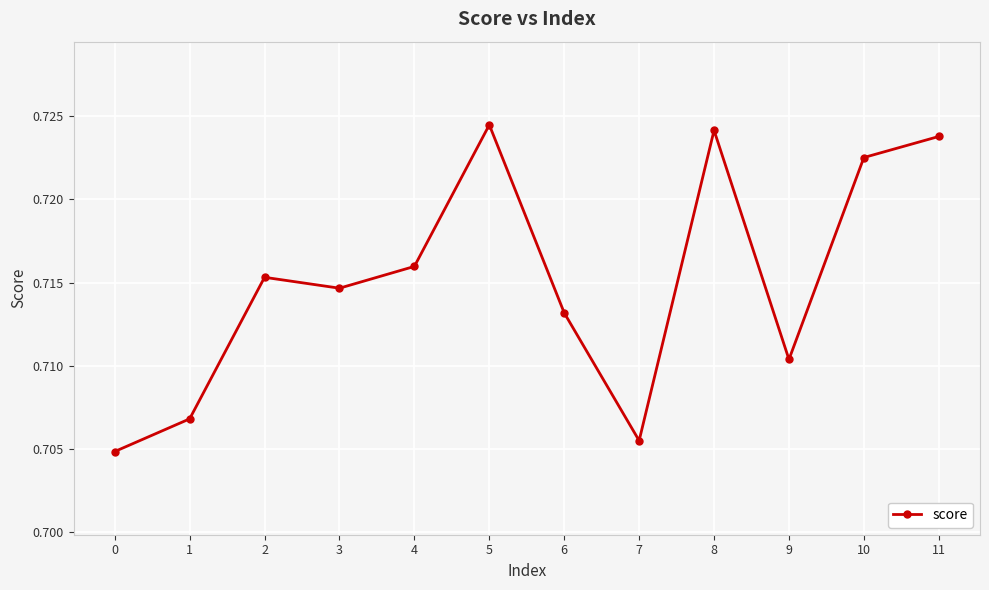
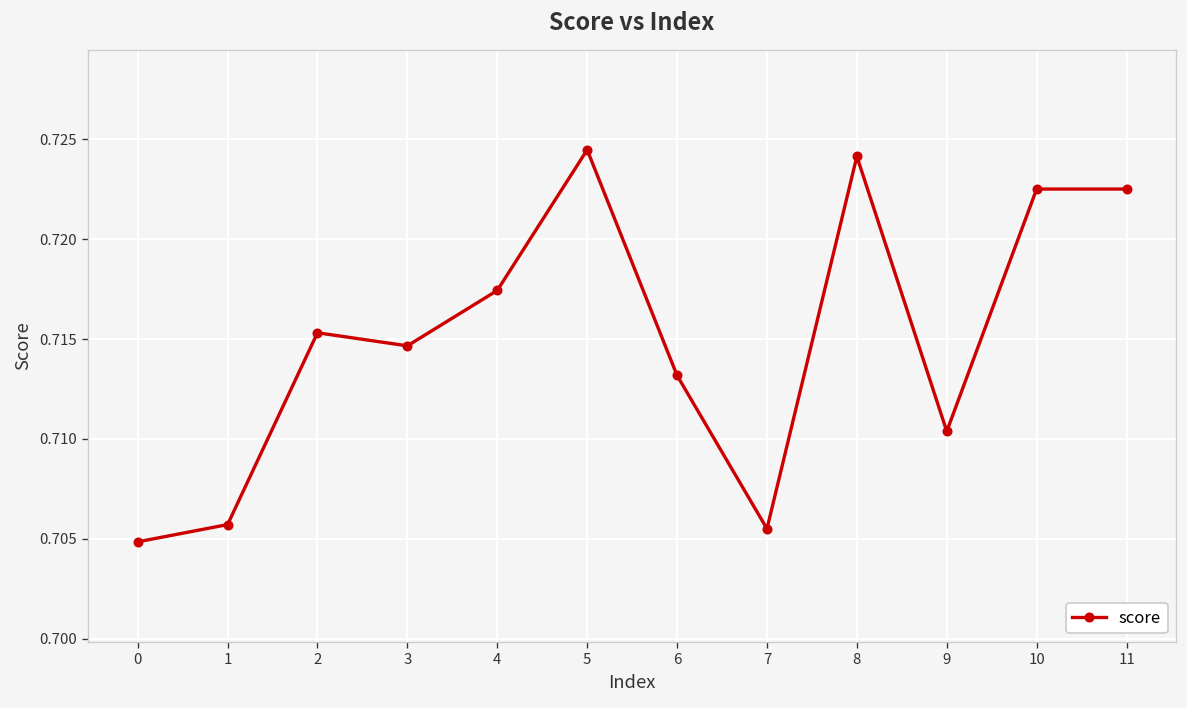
1: 0.7068 -> 0.7057
4: 0.7160 -> 0.7174
11: 0.7238 -> 0.7225
